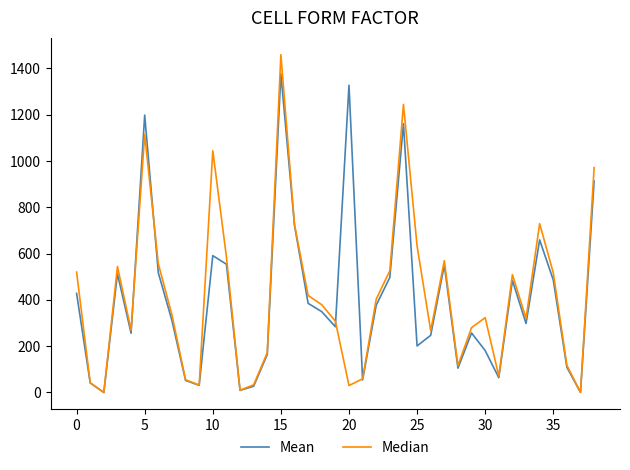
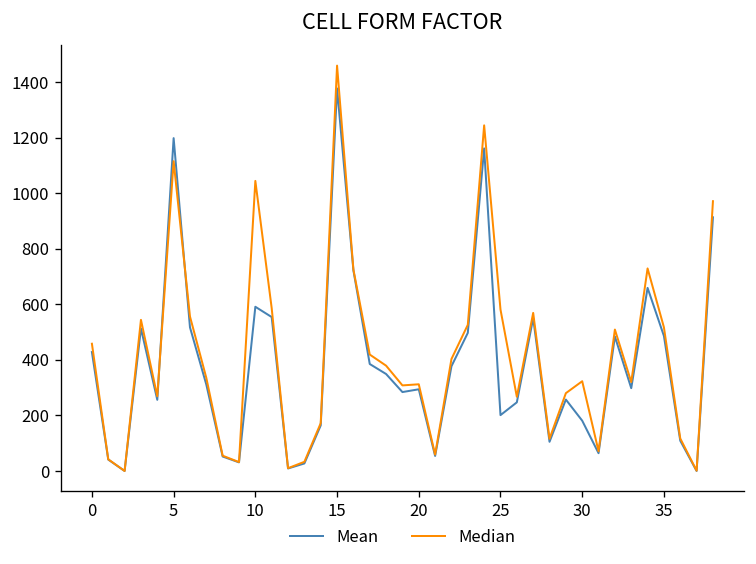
Median, 0: 520 -> 460
Mean, 20: 1330 -> 290
Median, 20: 30 -> 310
Median, 25: 630 -> 580
